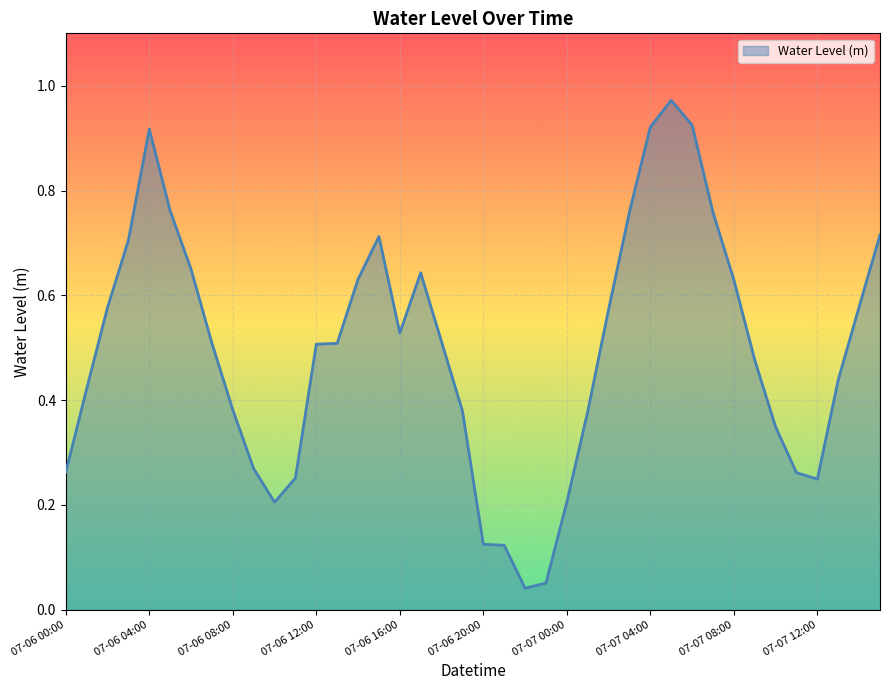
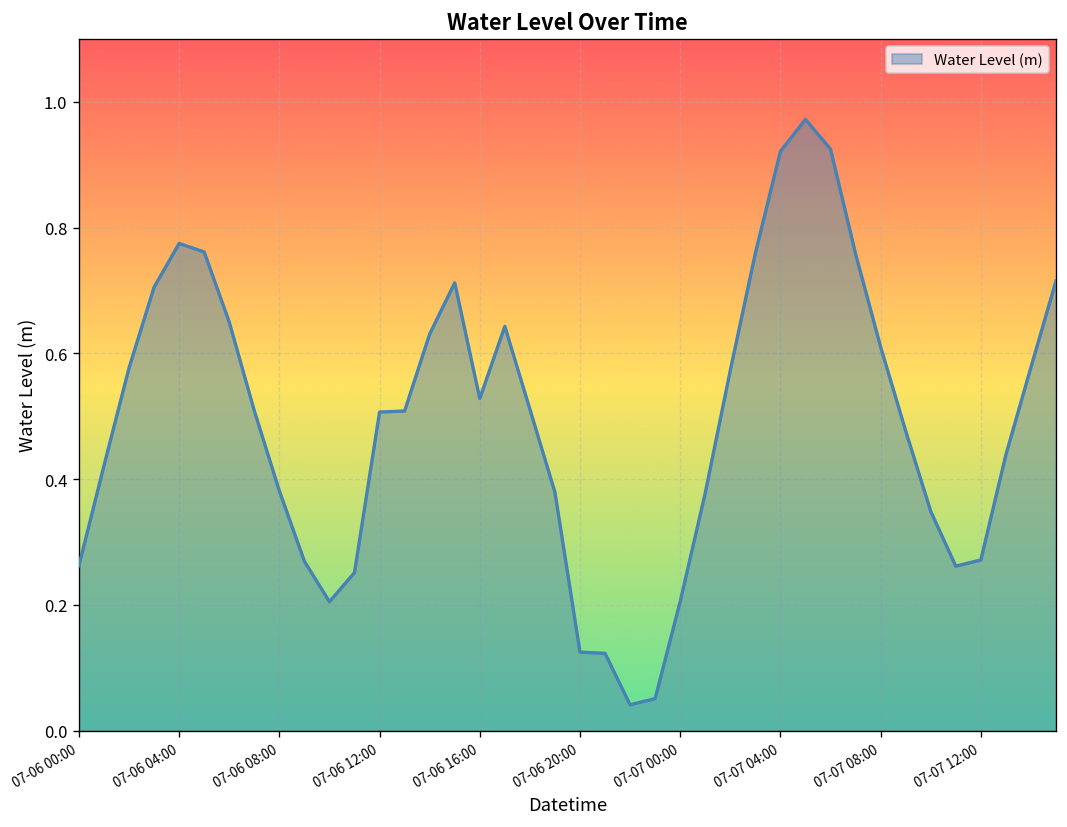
07-06 04:00: 0.92 -> 0.77
07-07 08:00: 0.63 -> 0.61
07-07 12:00: 0.25 -> 0.27
